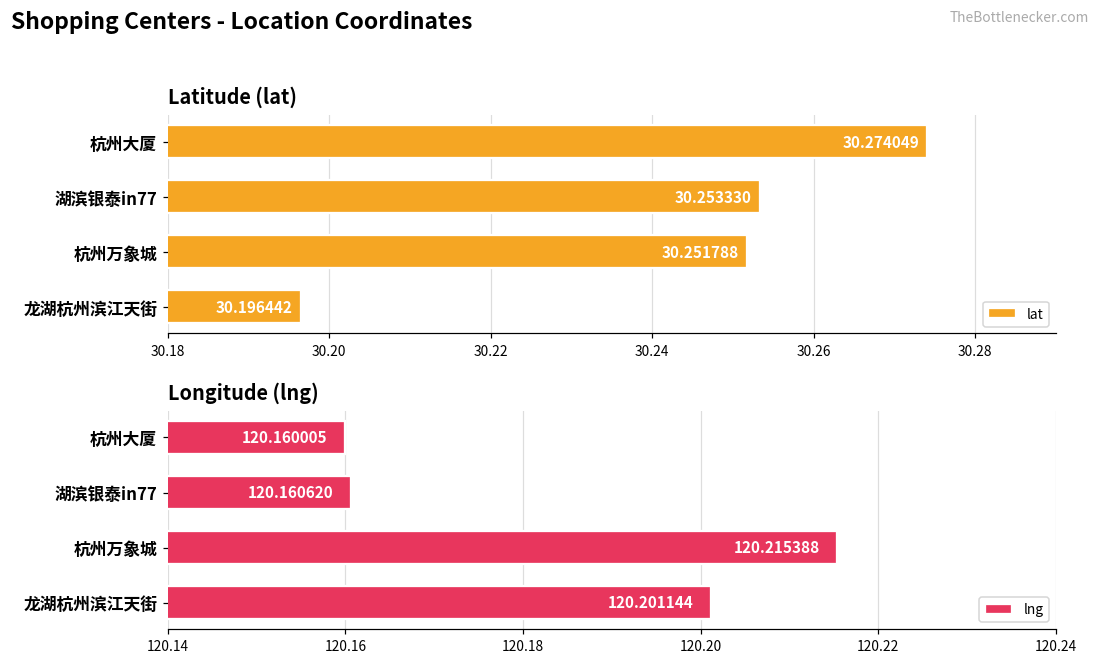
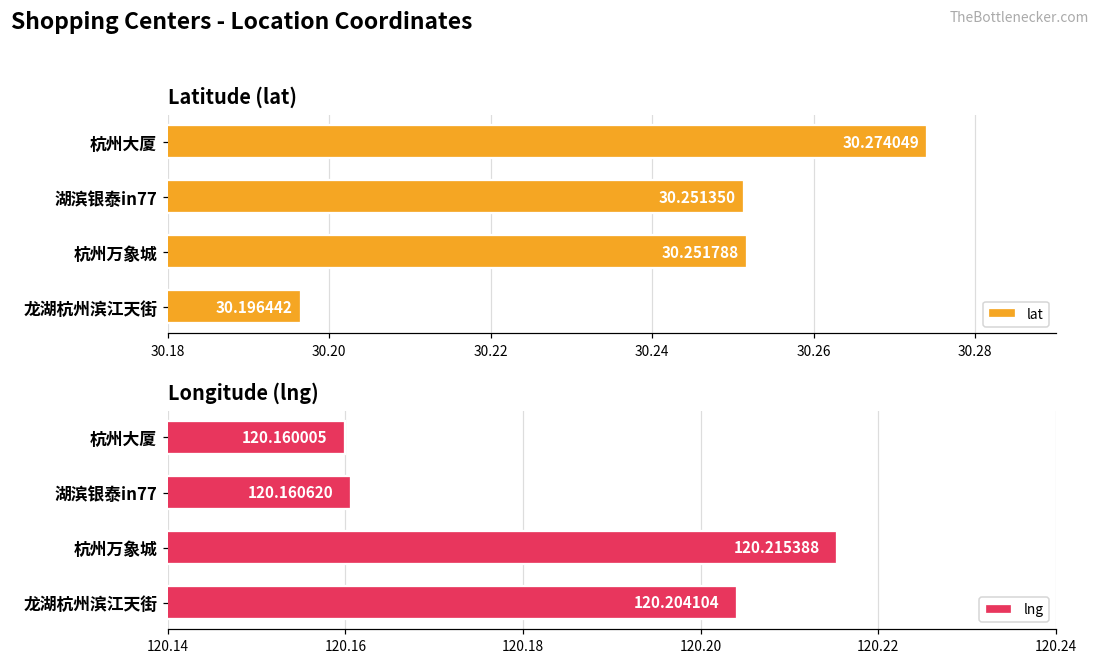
Latitude (lat), 湖滨银泰in77: 30.253330 -> 30.251350
Longitude (lng), 龙湖杭州滨江天街: 120.201144 -> 120.204104
